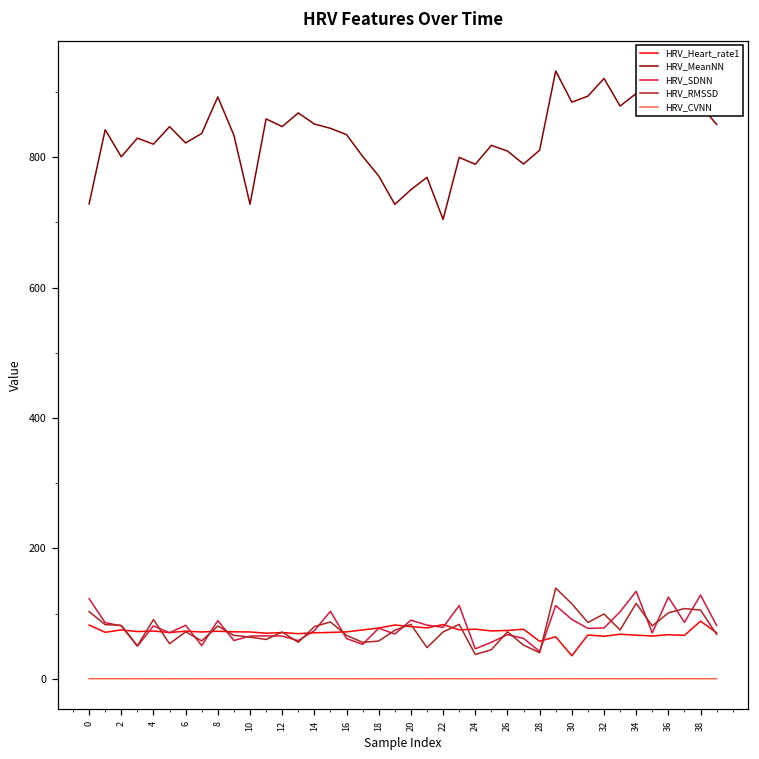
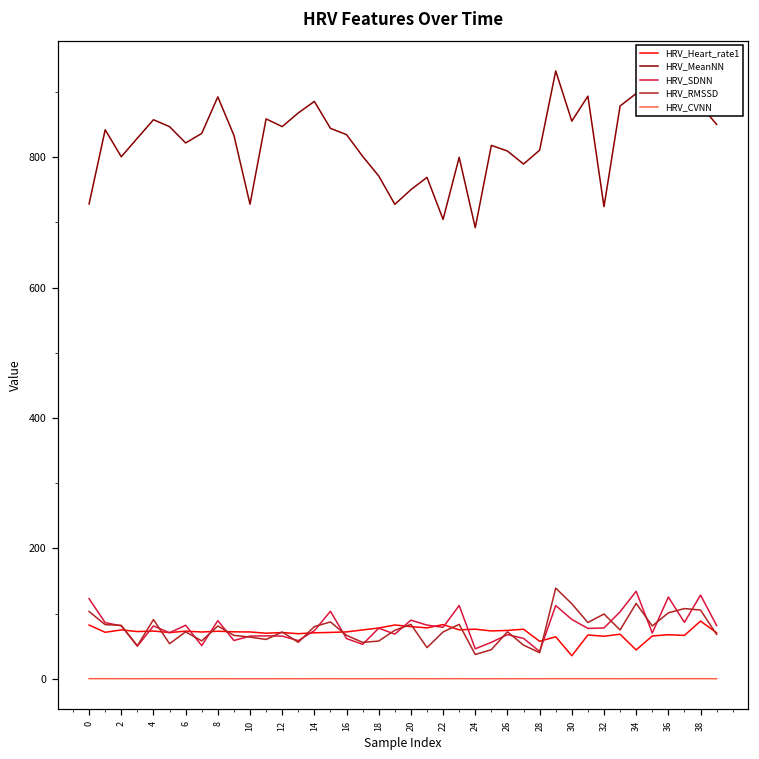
HRV_MeanNN, 4: 820 -> 860
HRV_MeanNN, 14: 850 -> 890
HRV_MeanNN, 24: 790 -> 690
HRV_MeanNN, 30: 880 -> 860
HRV_MeanNN, 32: 920 -> 720
HRV_Heart_rate1, 34: 70 -> 40
